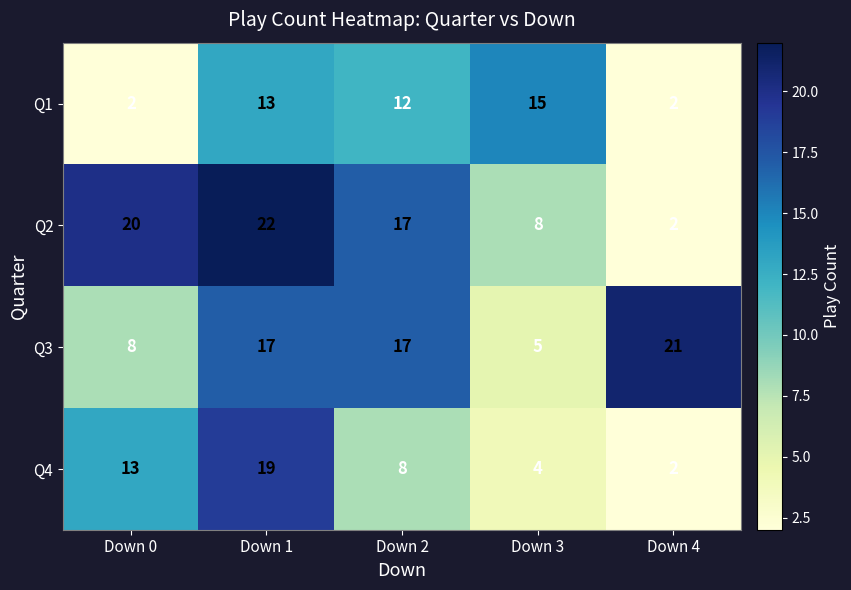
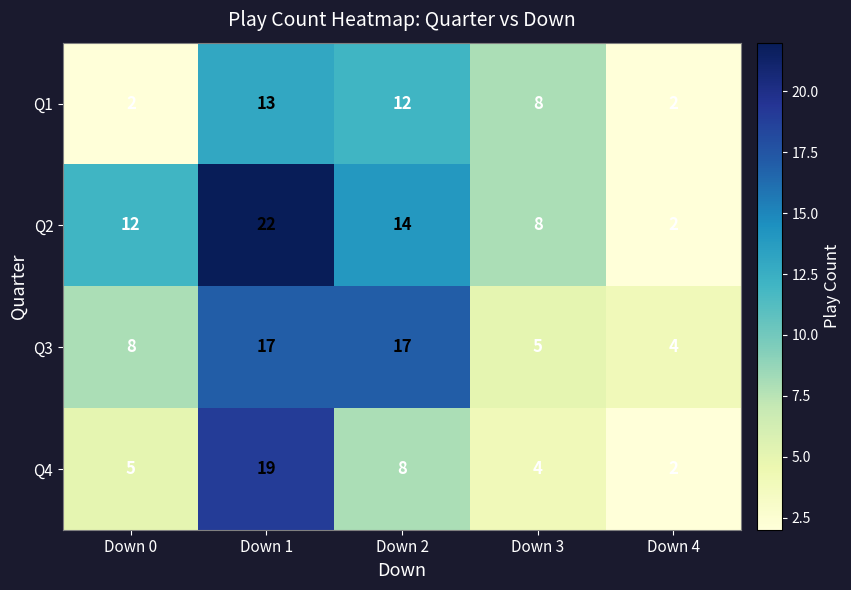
Q1, Down 3: 15 -> 8
Q2, Down 0: 20 -> 12
Q2, Down 2: 17 -> 14
Q3, Down 4: 21 -> 4
Q4, Down 0: 13 -> 5
